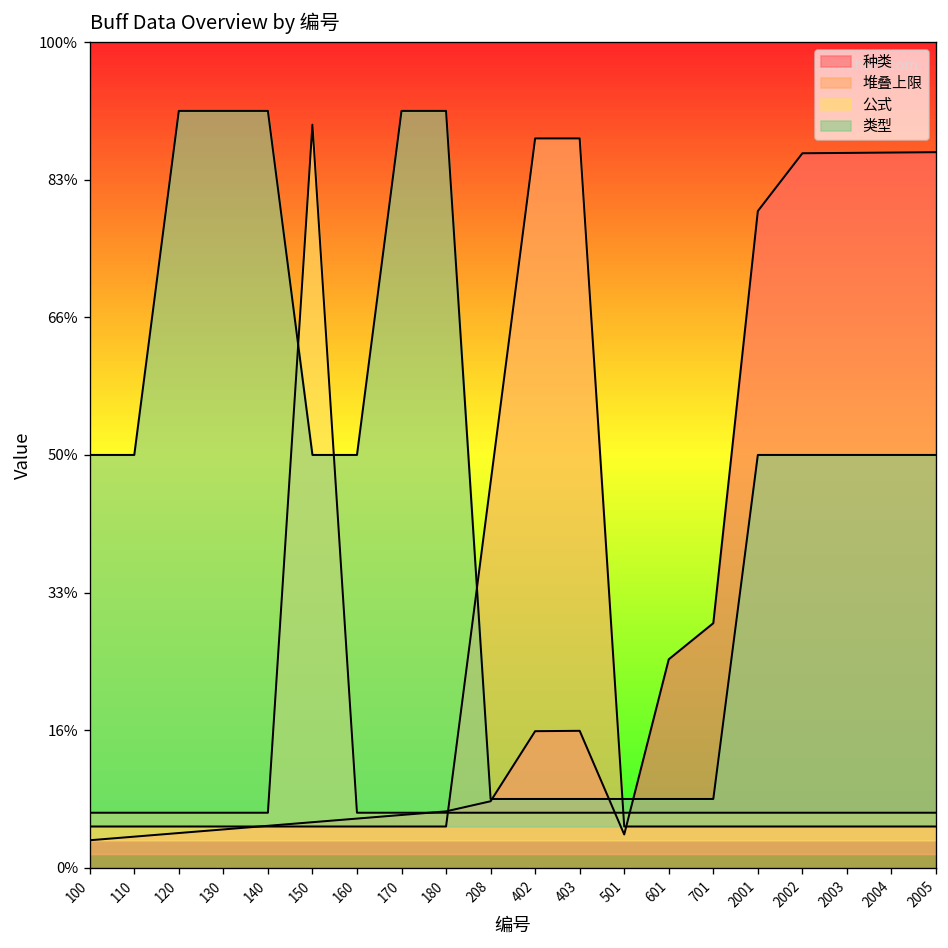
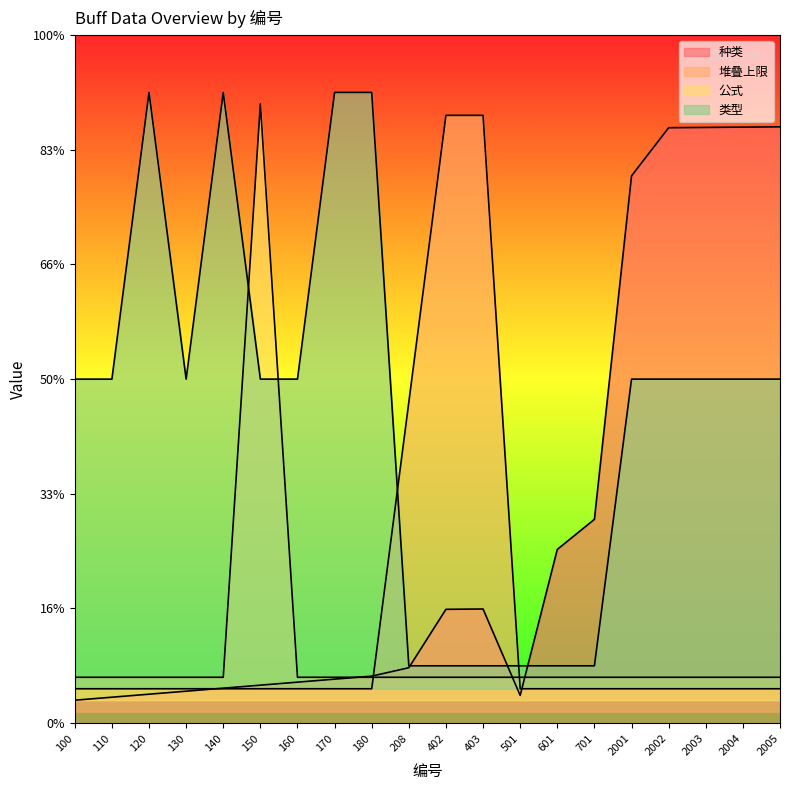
类型, 130: 92% -> 50%
